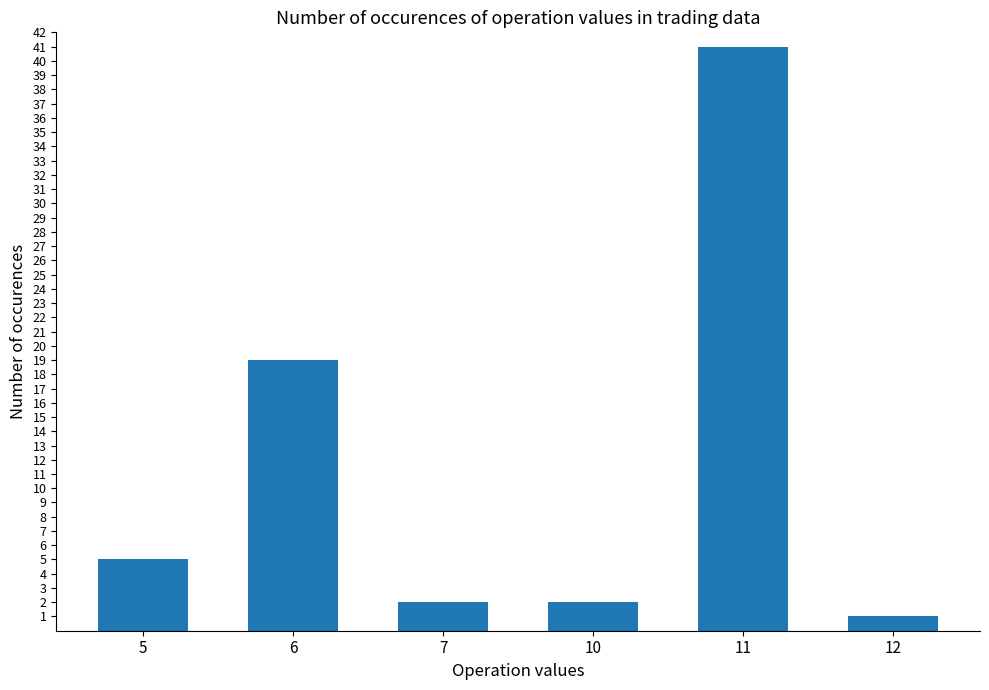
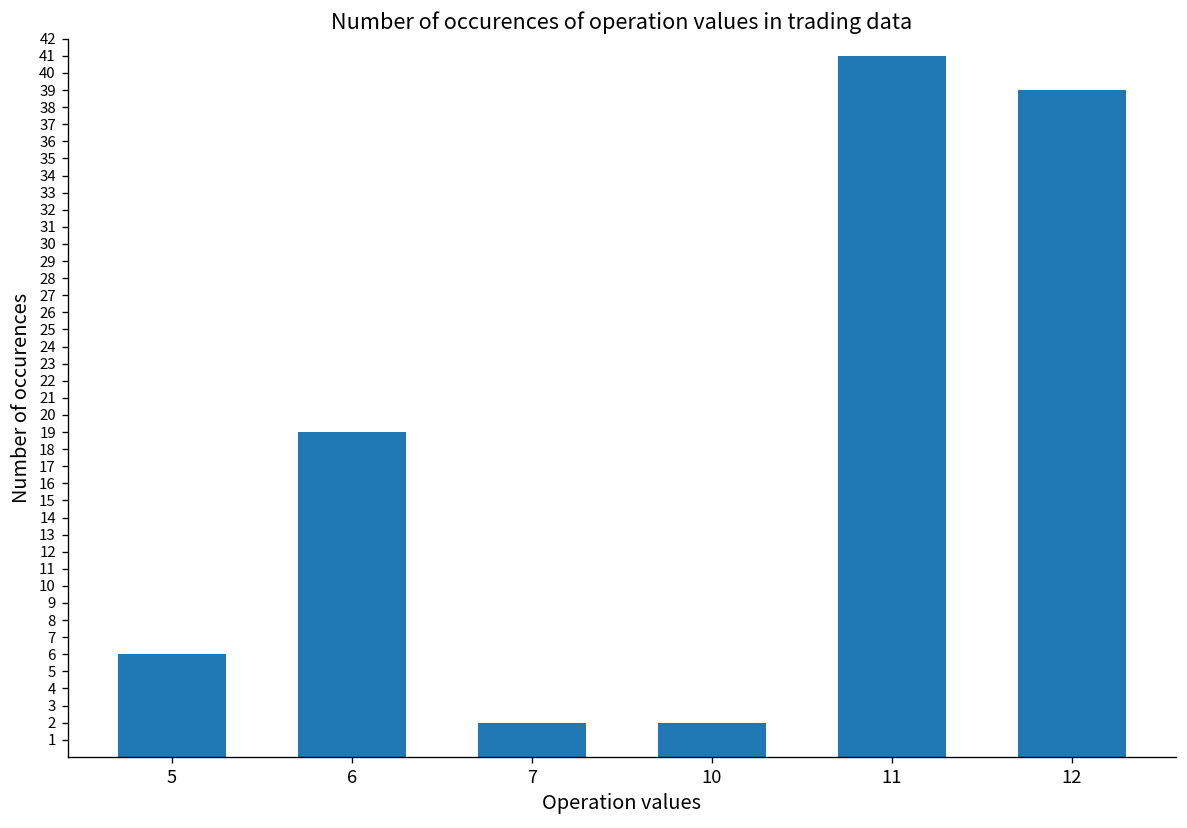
5: 5 -> 6
12: 1 -> 39
